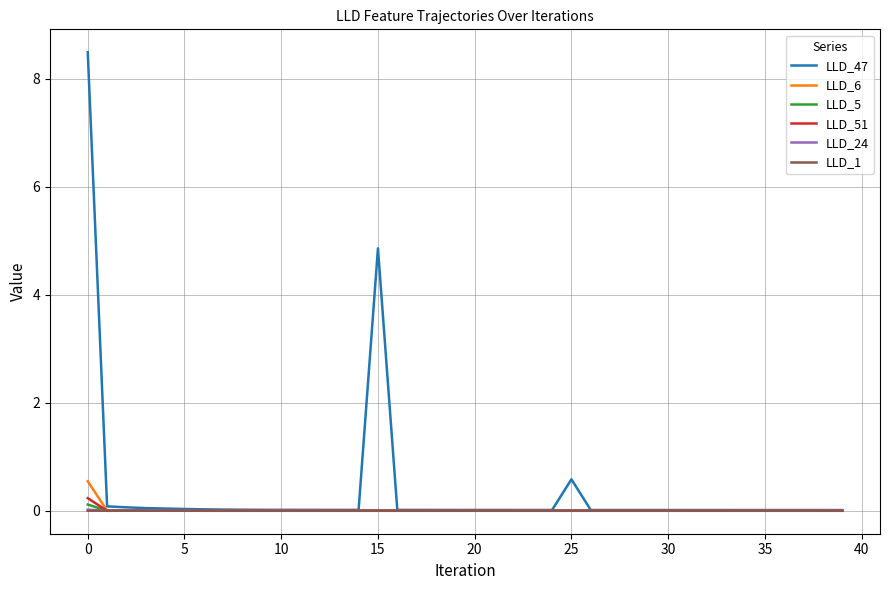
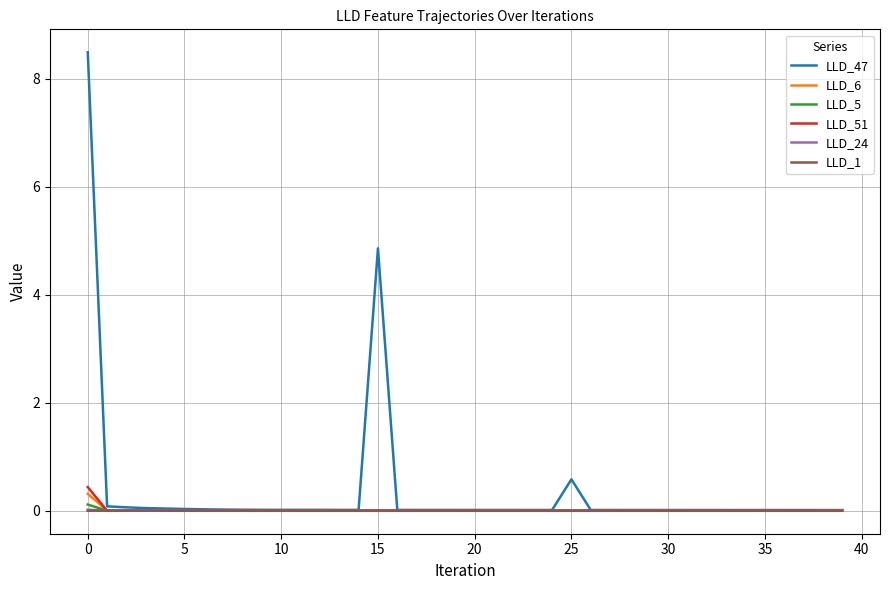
LLD_6, 0: 0.5 -> 0.3
LLD_51, 0: 0.2 -> 0.4
